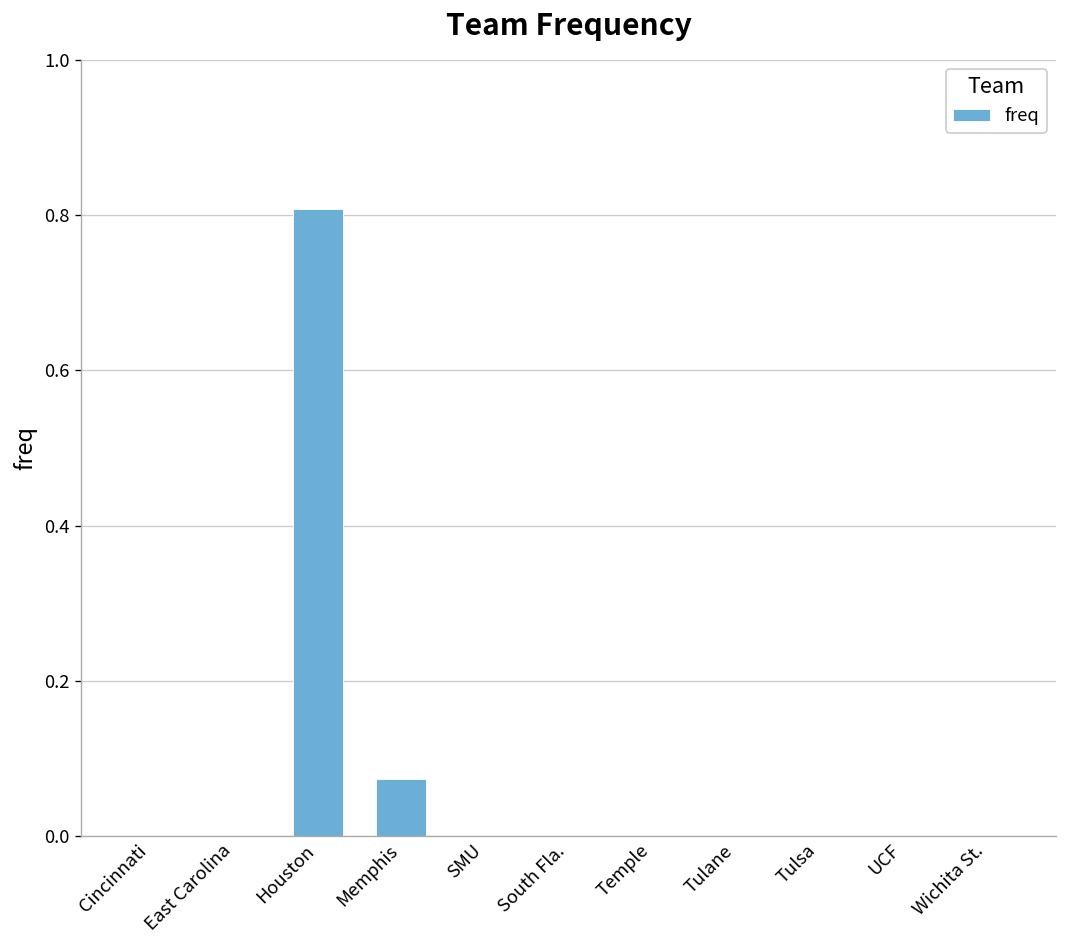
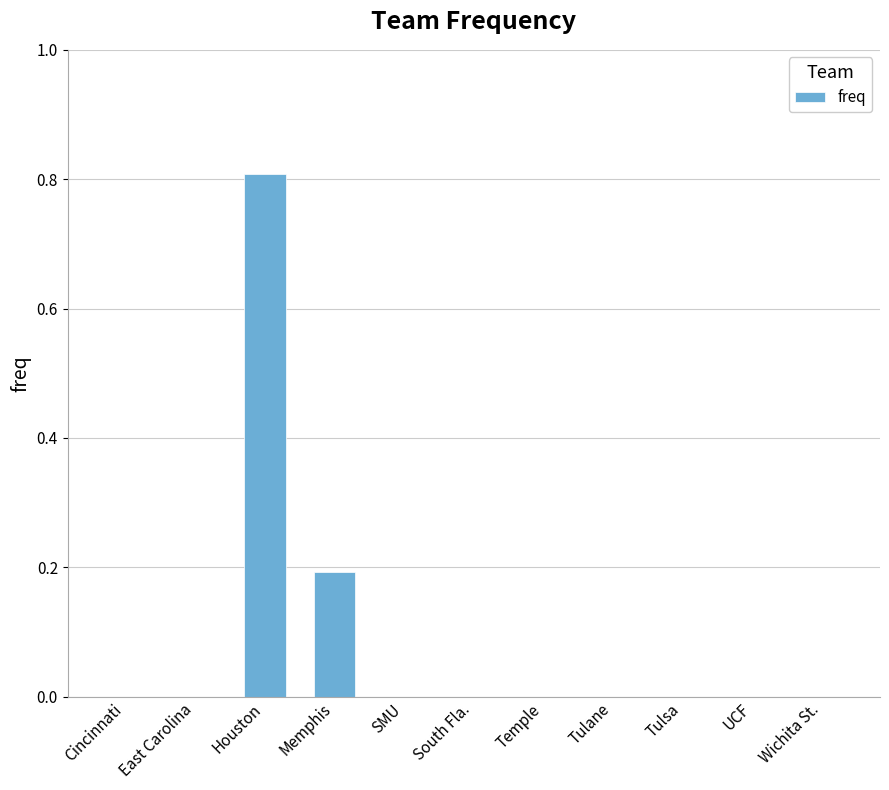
Memphis: 0.07 -> 0.19
